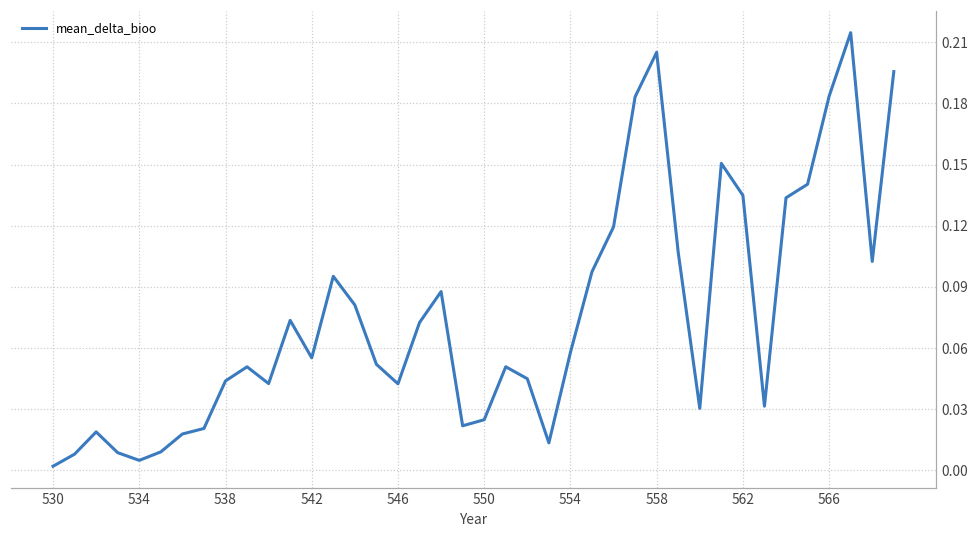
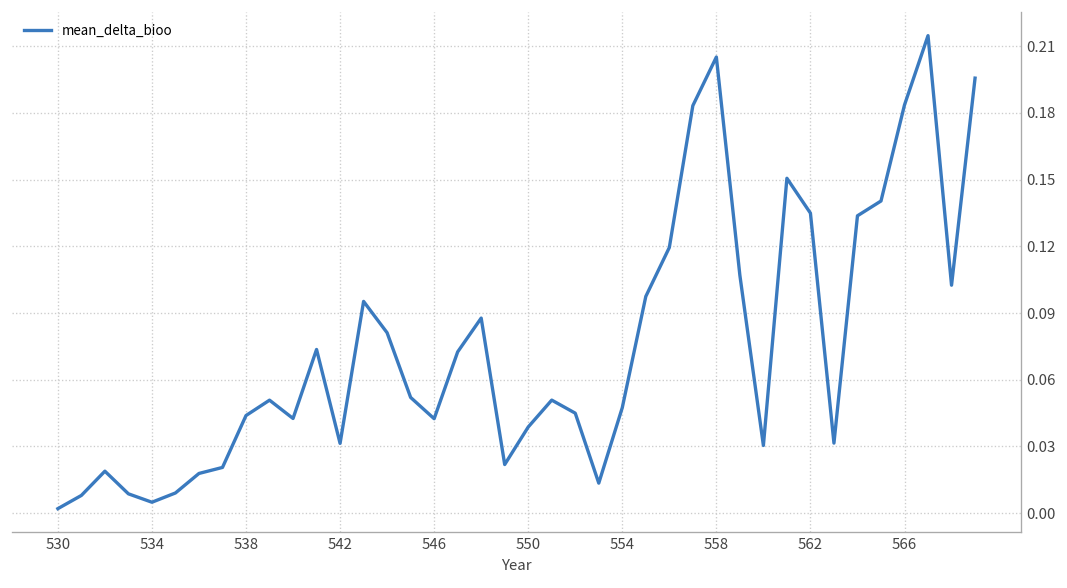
542: 0.055 -> 0.031
550: 0.025 -> 0.039
554: 0.058 -> 0.047
